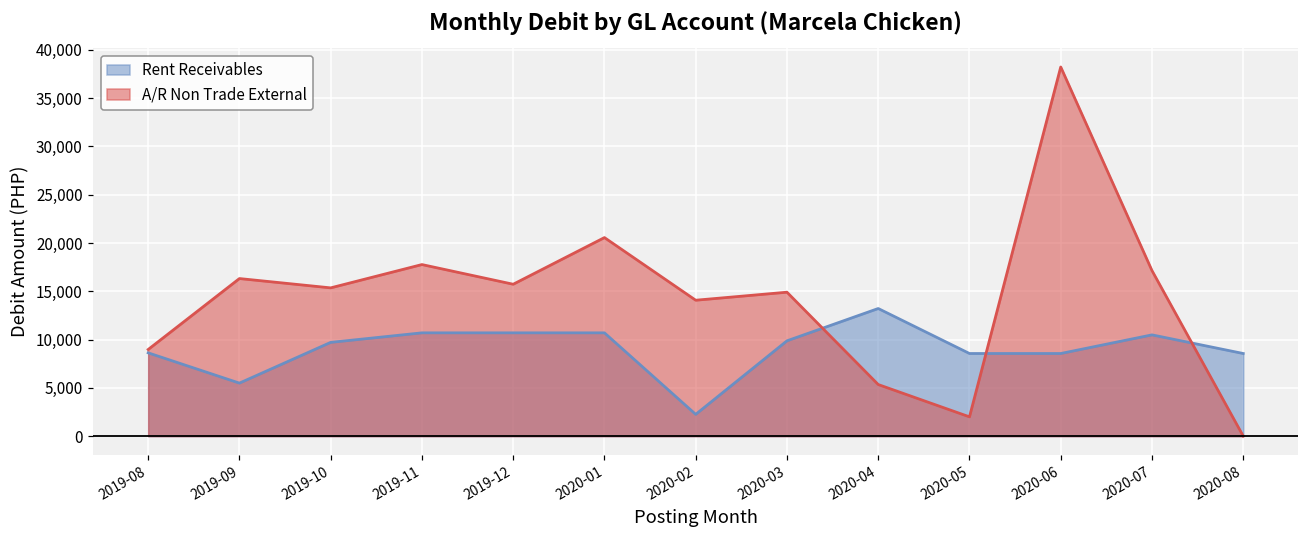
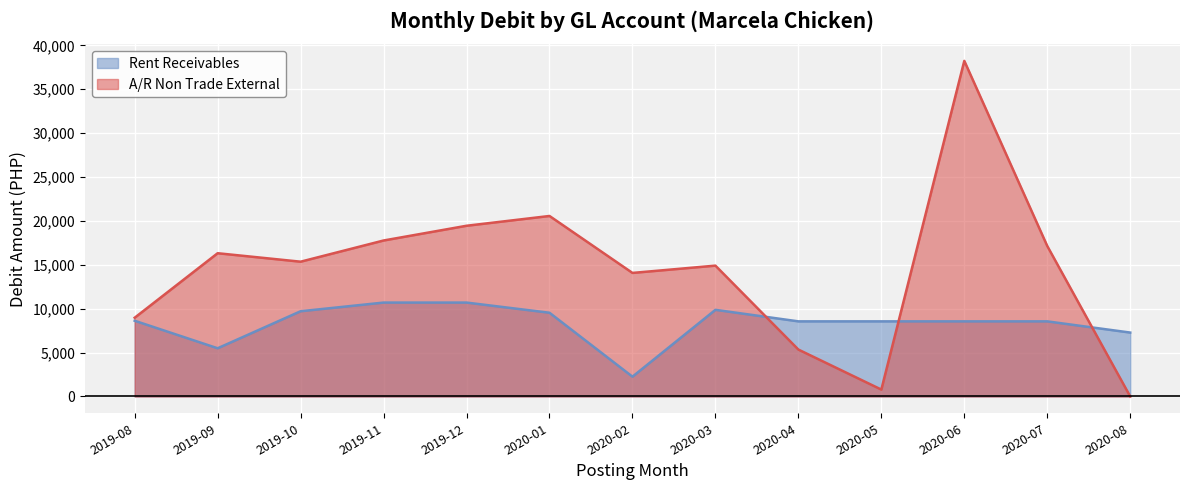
A/R Non Trade External, 2019-12: 16,000 -> 19,000
Rent Receivables, 2020-01: 11,000 -> 10,000
Rent Receivables, 2020-04: 13,000 -> 9,000
A/R Non Trade External, 2020-05: 2,000 -> 1,000
Rent Receivables, 2020-07: 10,000 -> 9,000
Rent Receivables, 2020-08: 9,000 -> 7,000
